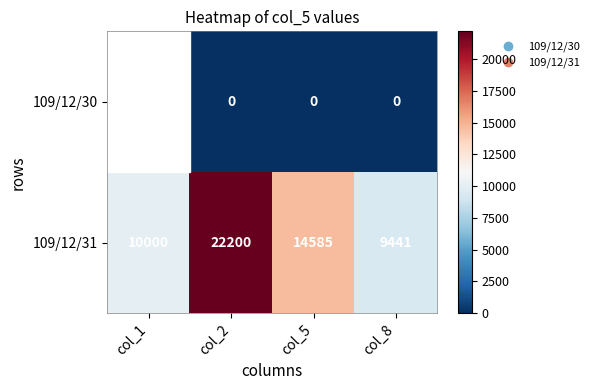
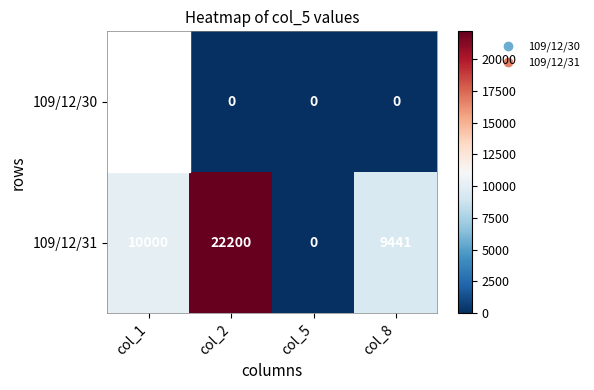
109/12/31, col_5: 14585 -> 0
